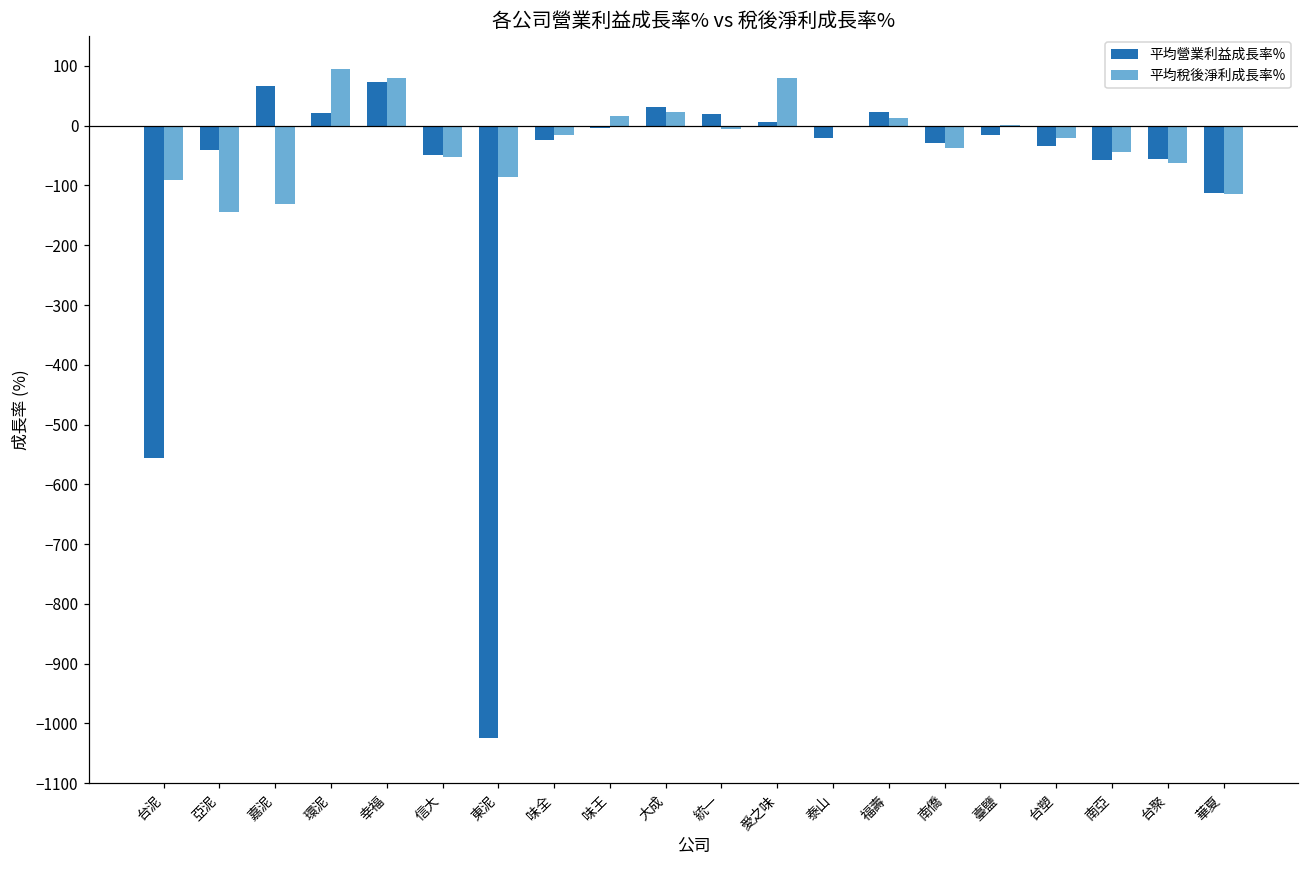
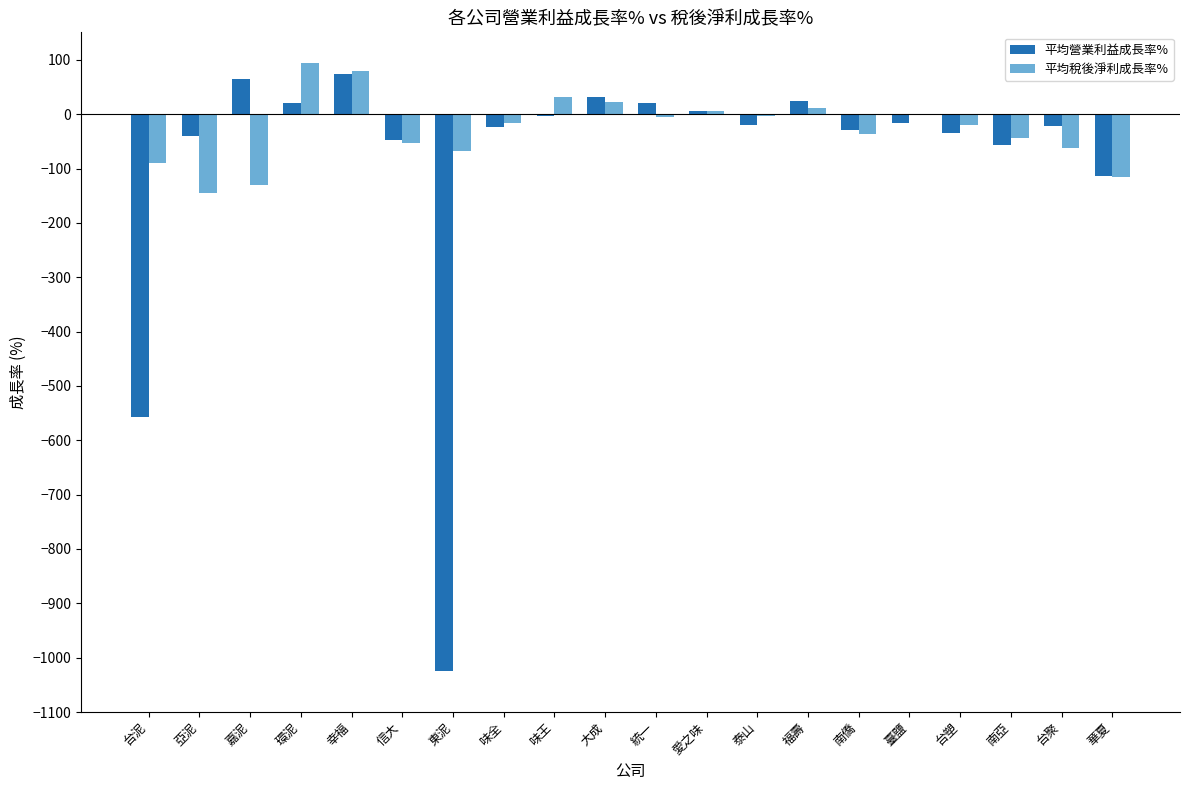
平均稅後淨利成長率%, 東泥: -90 -> -70
平均稅後淨利成長率%, 味王: 20 -> 30
平均稅後淨利成長率%, 愛之味: 80 -> 10
平均營業利益成長率%, 台聚: -50 -> -20
